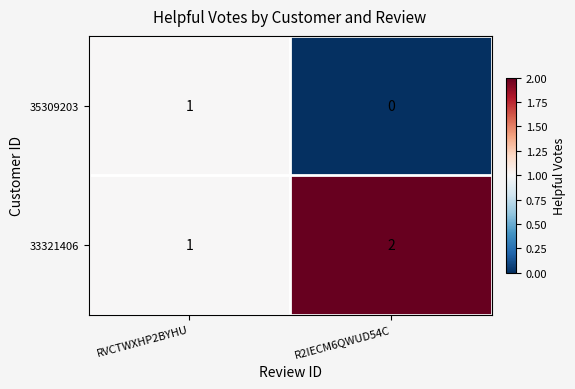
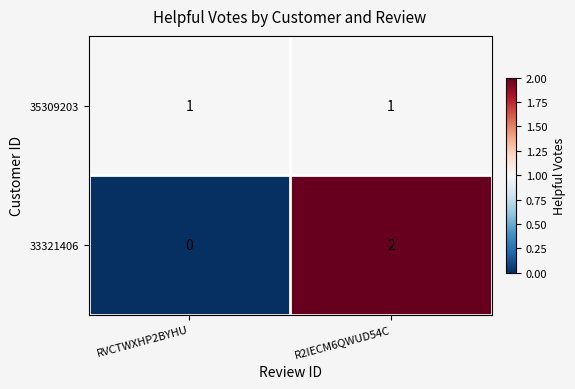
35309203, R2IECM6QWUD54C: 0 -> 1
33321406, RVCTWXHP2BYHU: 1 -> 0
